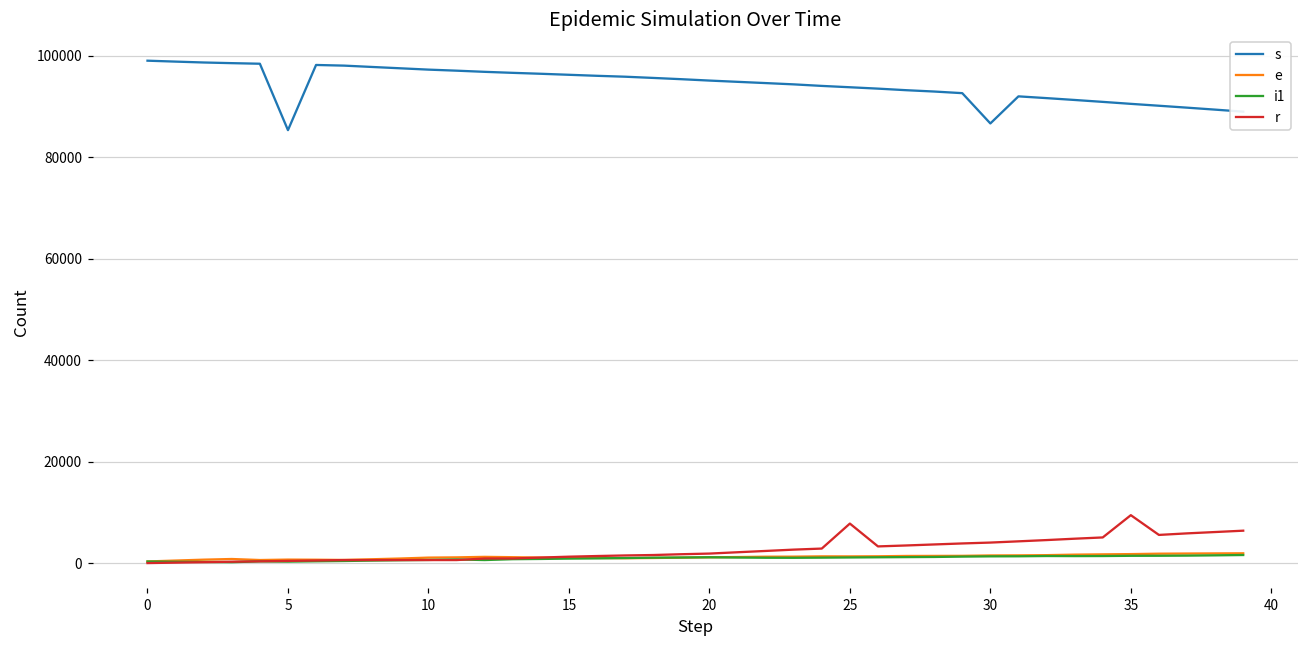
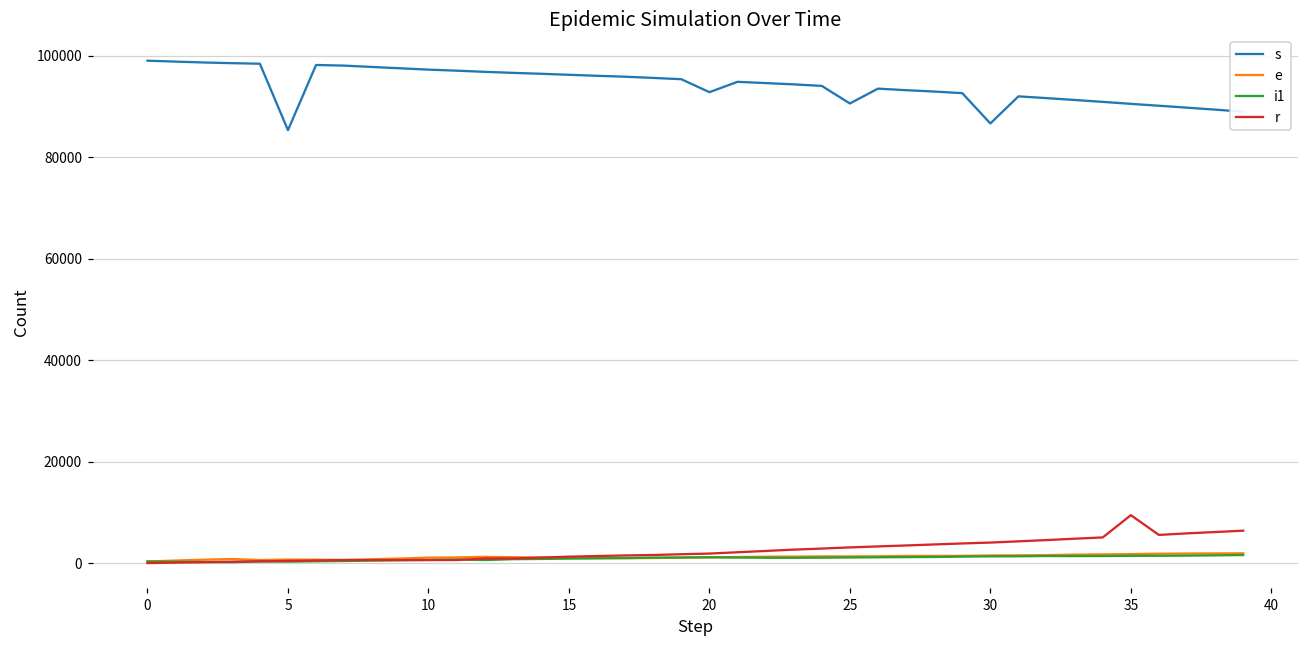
s, 20: 95000 -> 93000
s, 25: 94000 -> 91000
r, 25: 8000 -> 3000
